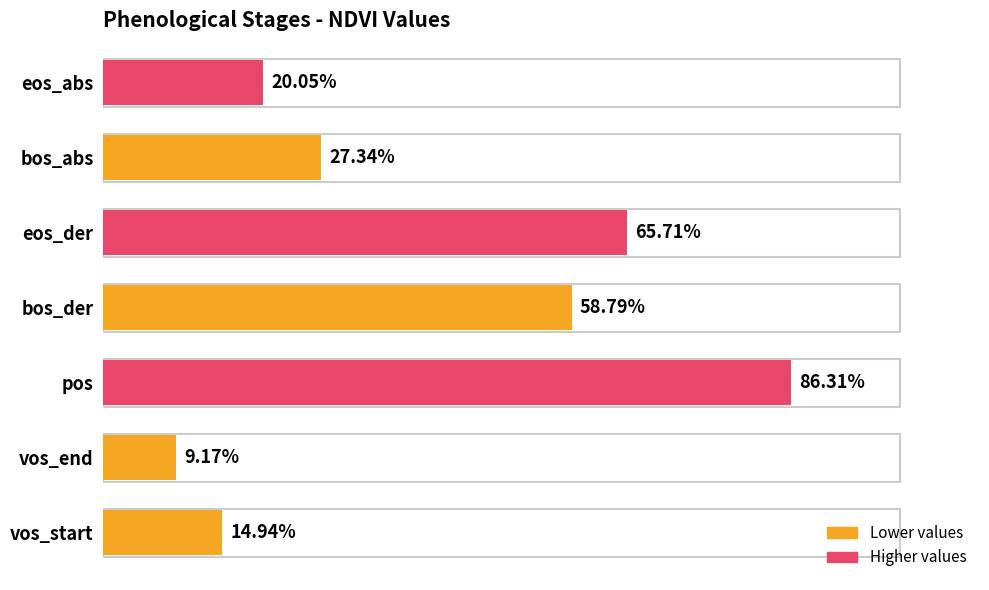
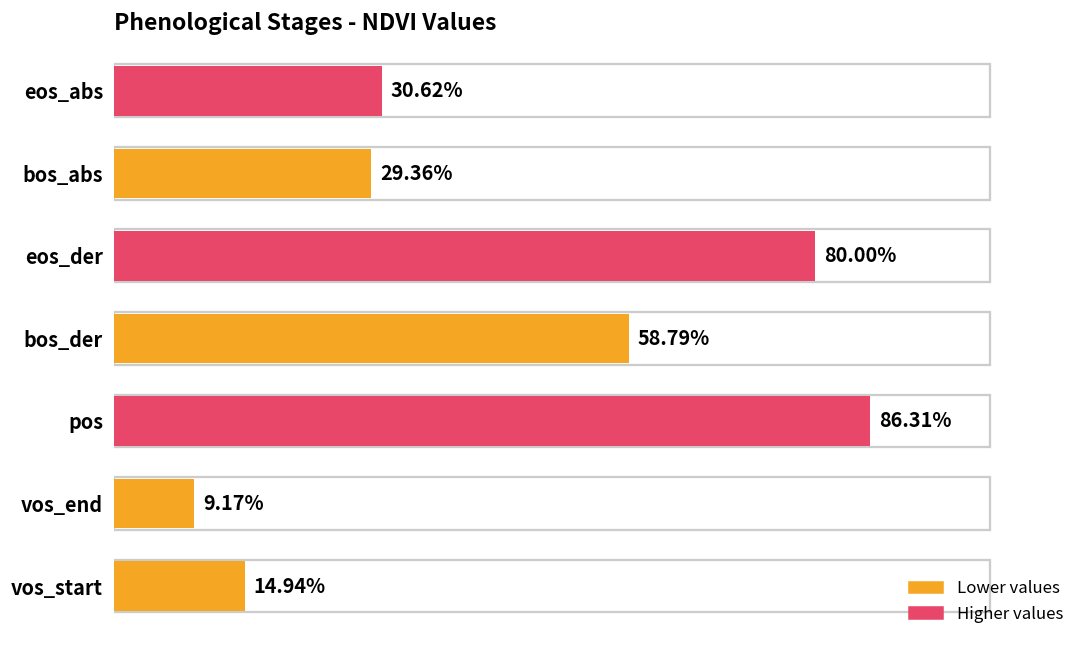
eos_abs: 20.05% -> 30.62%
bos_abs: 27.34% -> 29.36%
eos_der: 65.71% -> 80.00%
